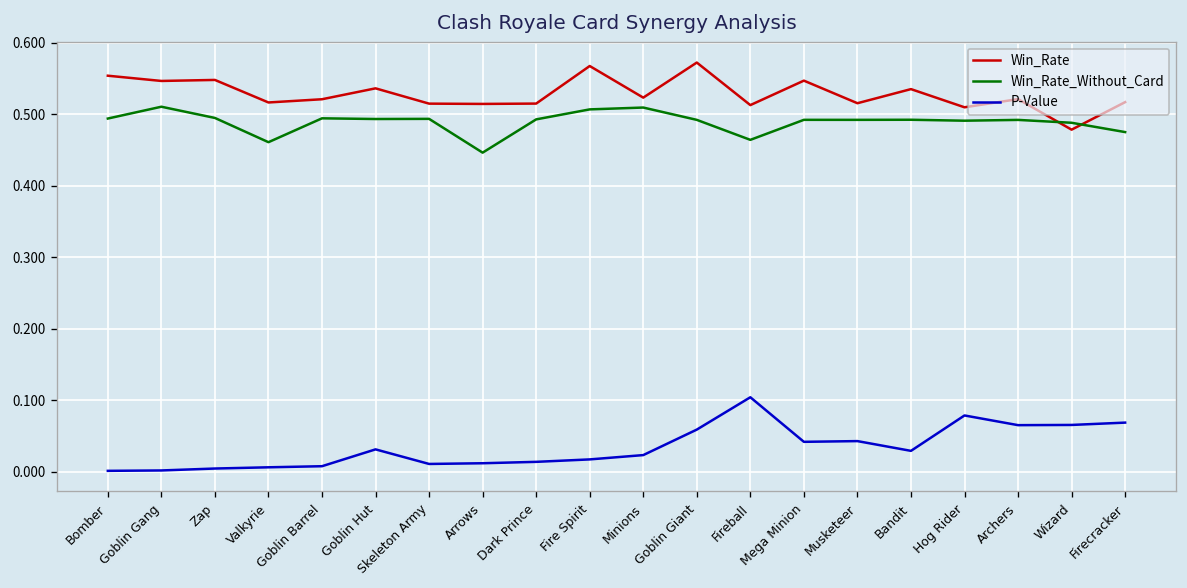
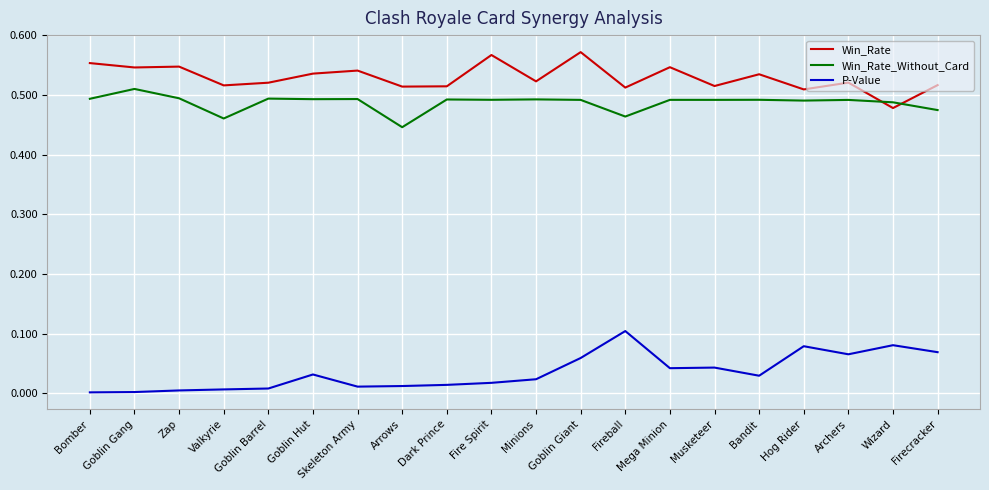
Win_Rate, Skeleton Army: 0.51 -> 0.54
Win_Rate_Without_Card, Fire Spirit: 0.51 -> 0.49
Win_Rate_Without_Card, Minions: 0.51 -> 0.49
P-Value, Wizard: 0.07 -> 0.08
